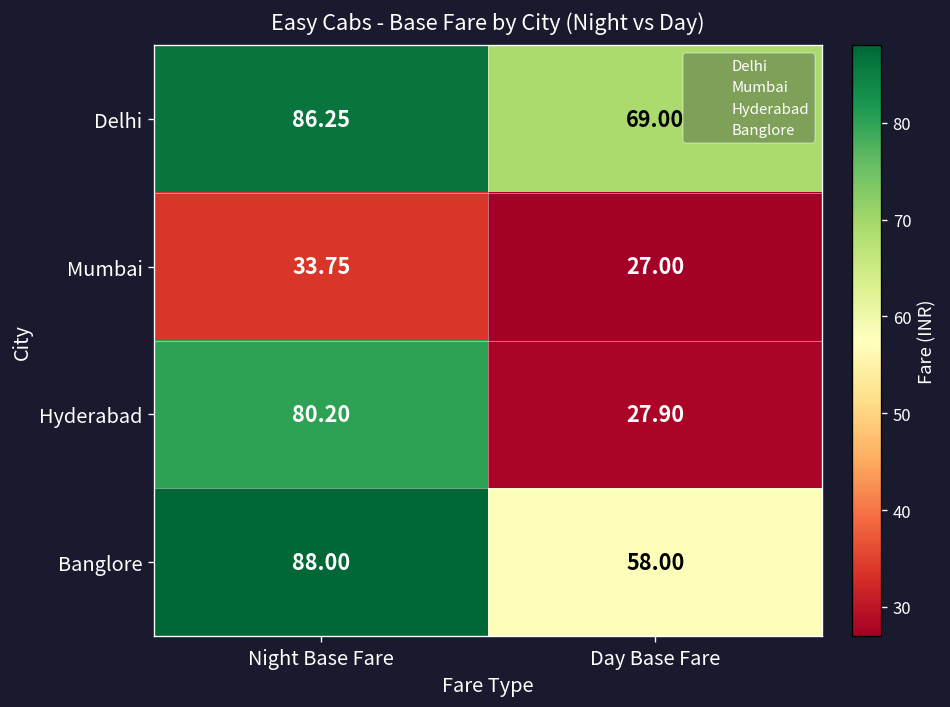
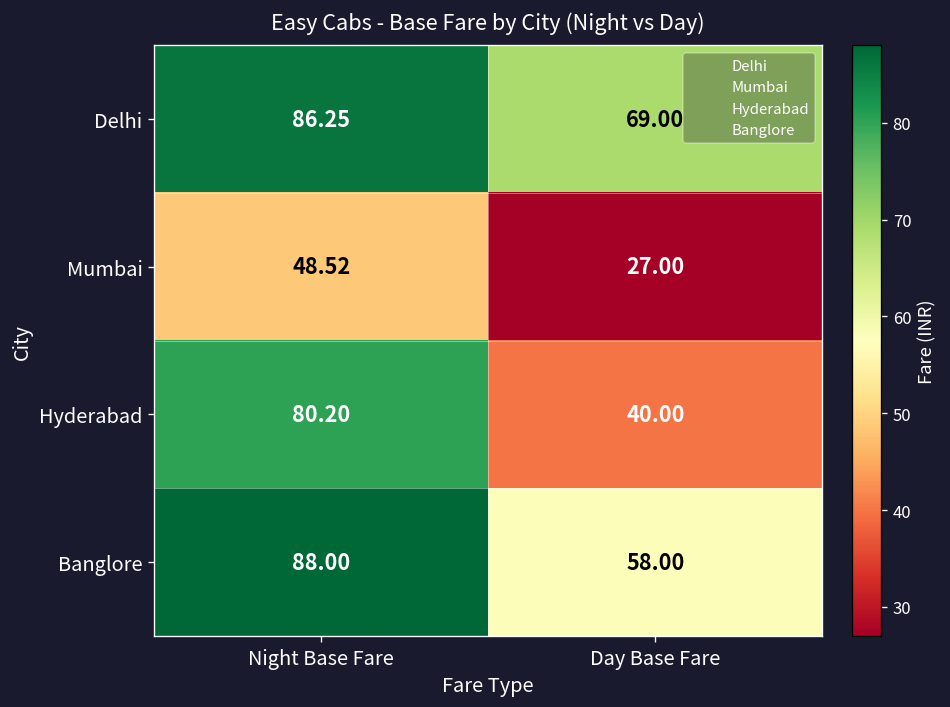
Mumbai, Night Base Fare: 33.75 -> 48.52
Hyderabad, Day Base Fare: 27.90 -> 40.00
